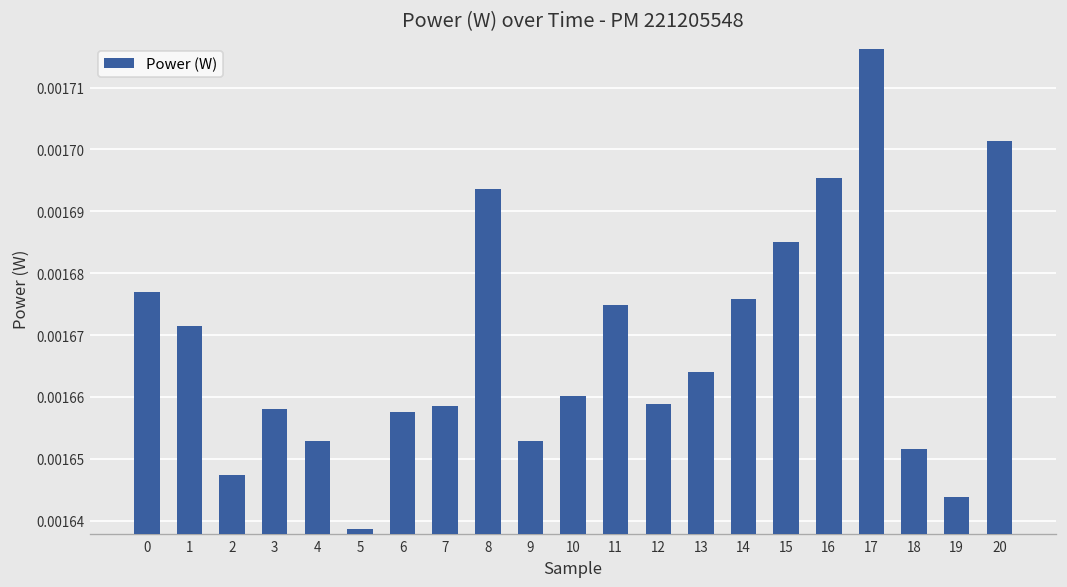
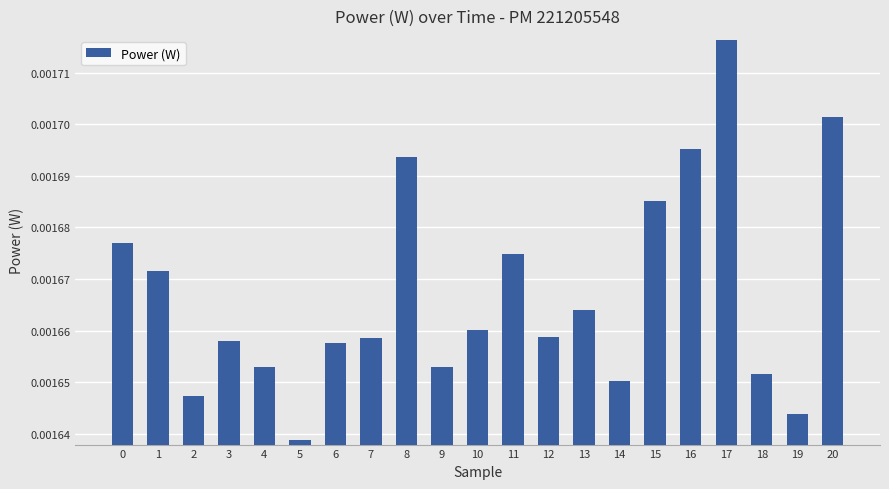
14: 0.001676 -> 0.001650
